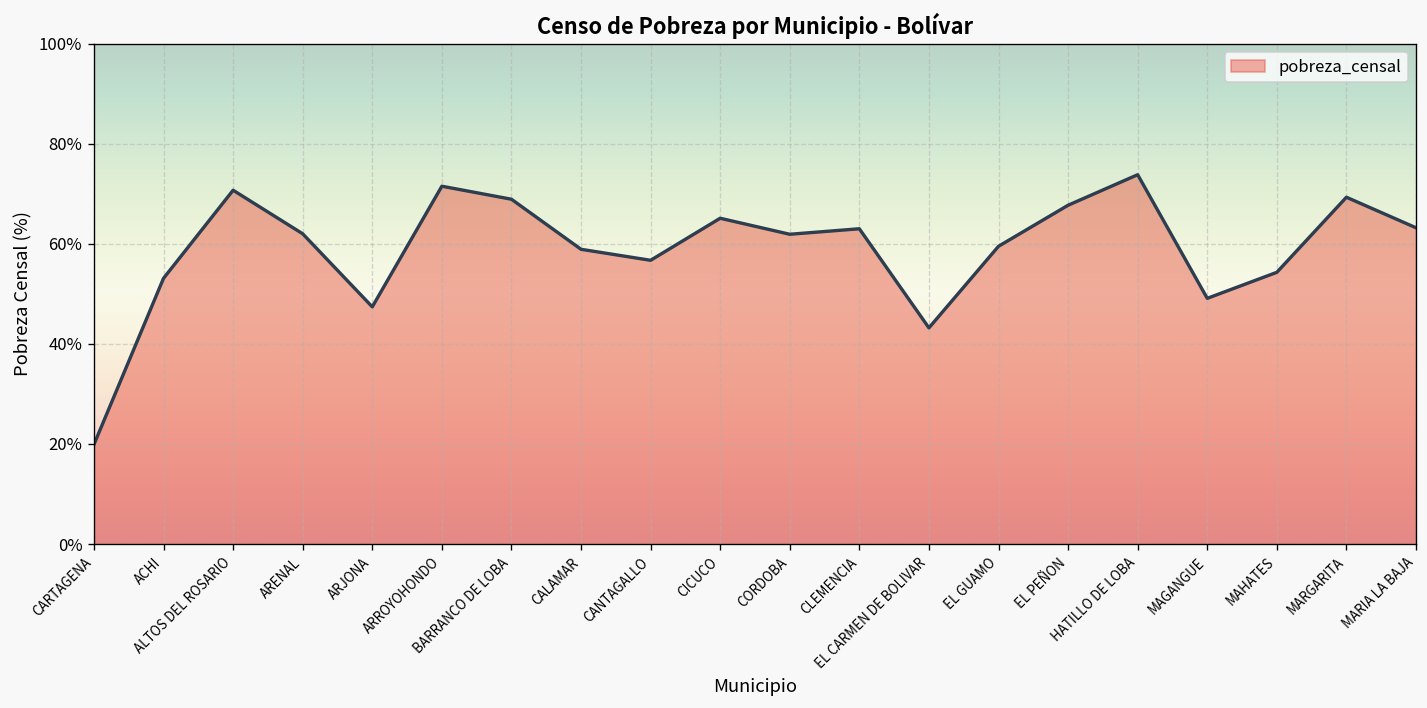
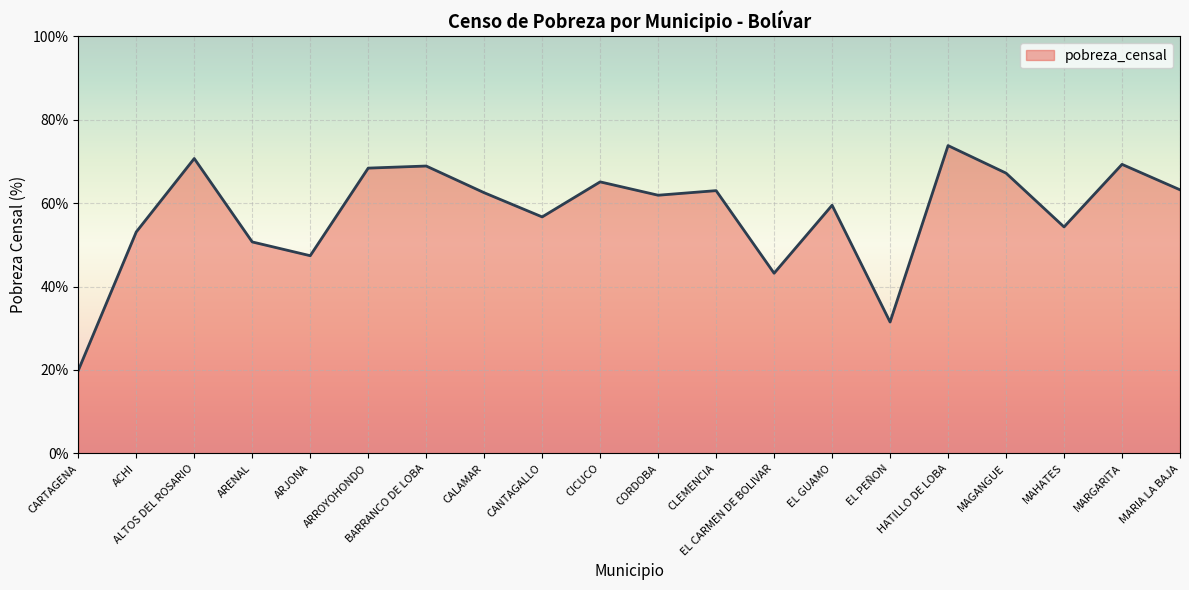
ARENAL: 62% -> 51%
ARROYOHONDO: 72% -> 68%
CALAMAR: 59% -> 63%
EL PEÑON: 68% -> 32%
MAGANGUE: 49% -> 67%
